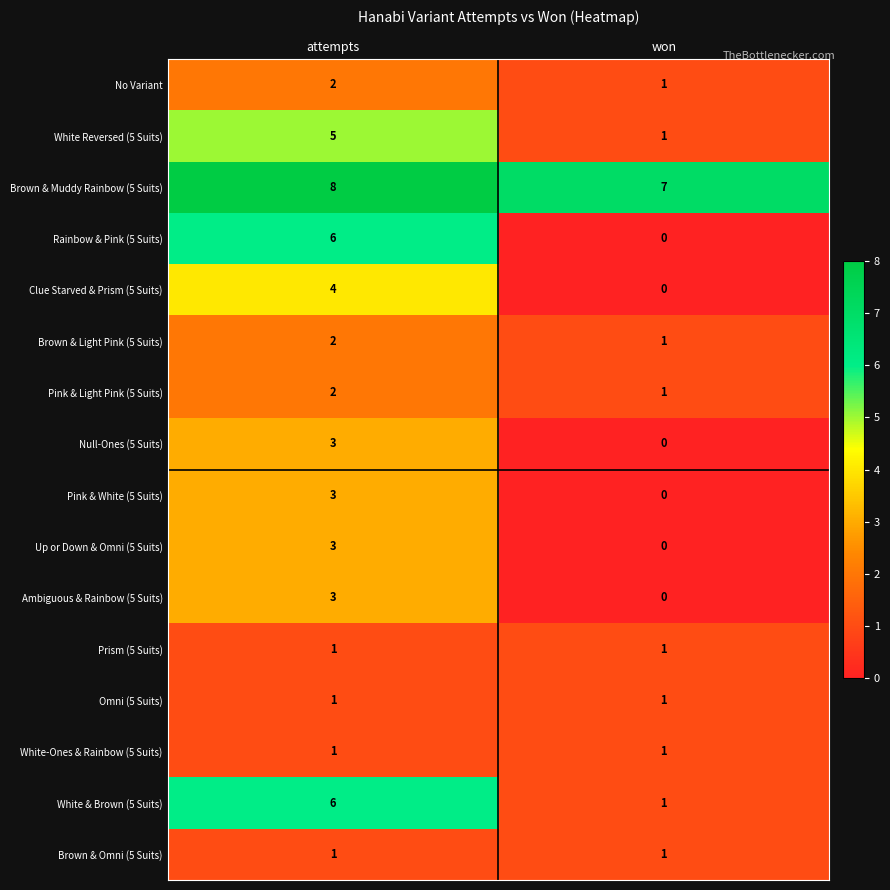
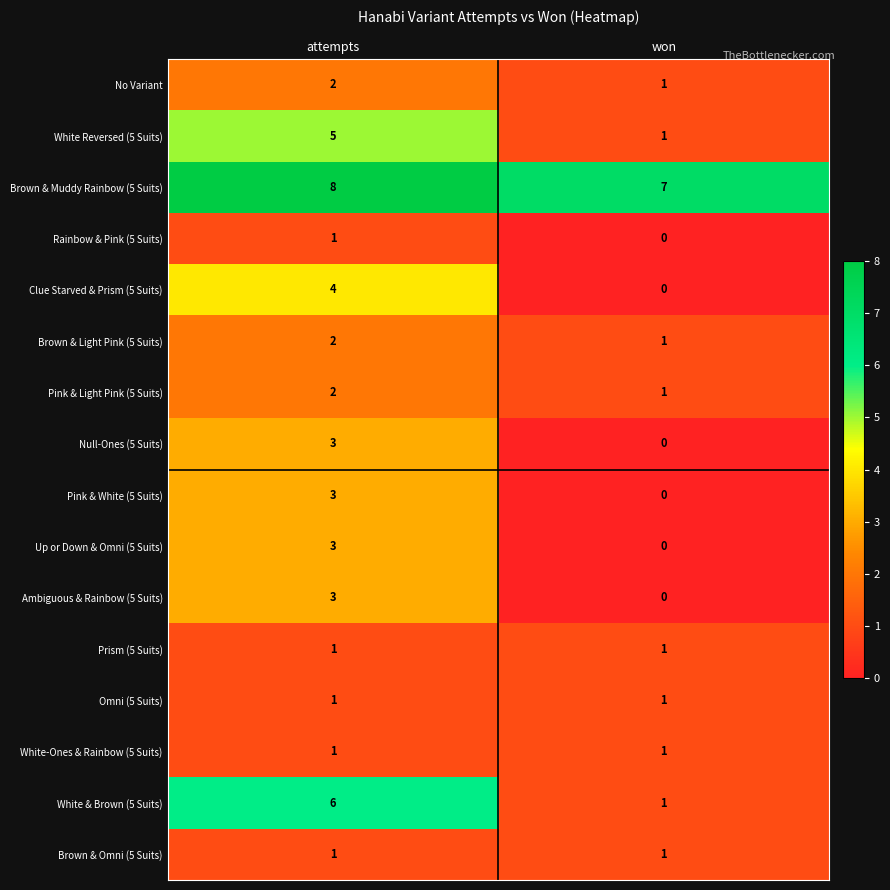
Rainbow & Pink (5 Suits), attempts: 6 -> 1
